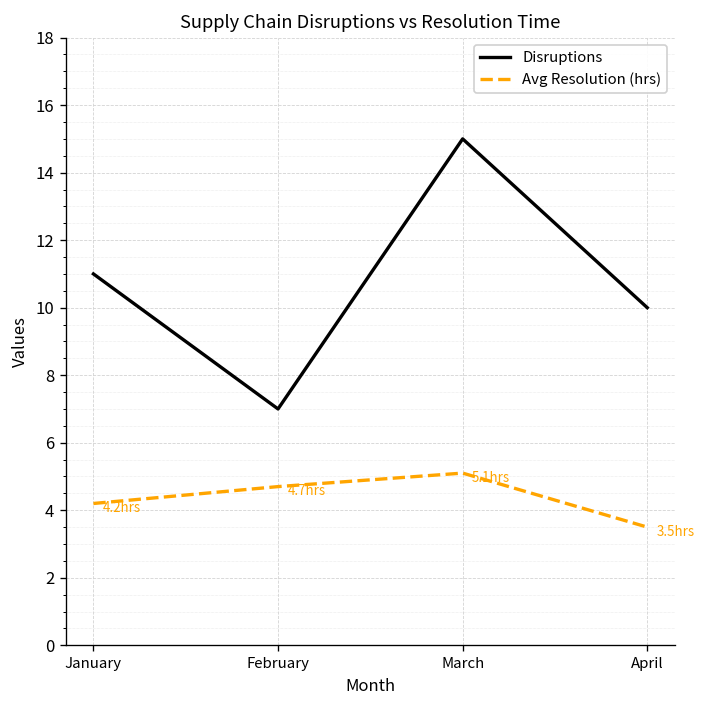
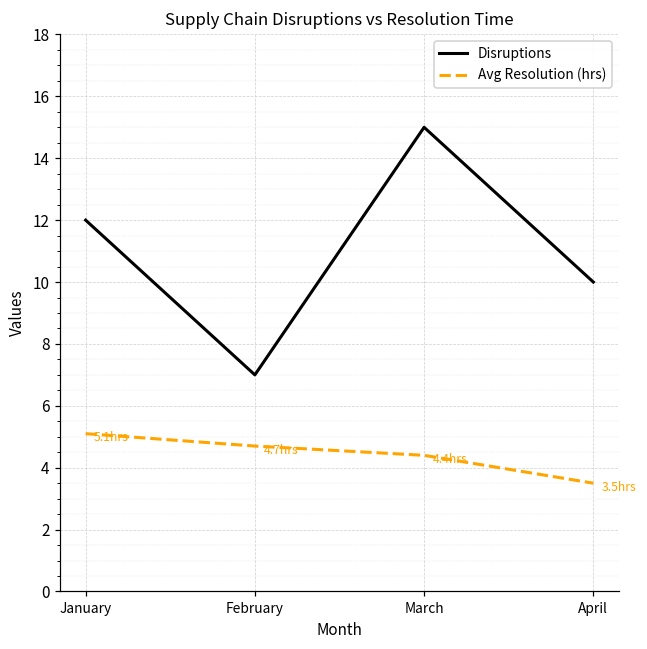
Disruptions, January: 11 -> 12
Avg Resolution (hrs), January: 4.2 -> 5.1
Avg Resolution (hrs), March: 5.1 -> 4.4
